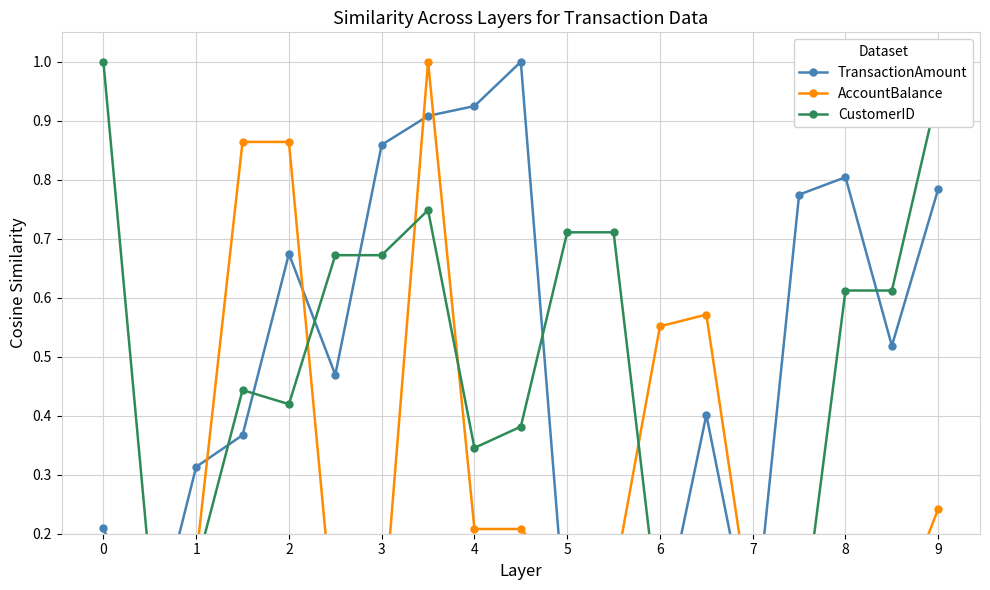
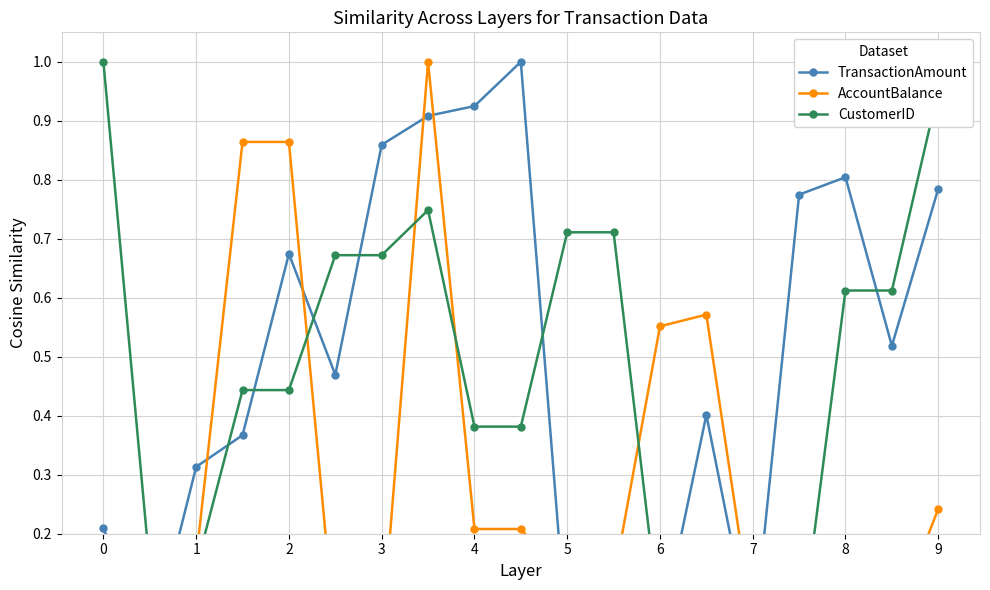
CustomerID, 2: 0.42 -> 0.44
CustomerID, 4: 0.35 -> 0.38
